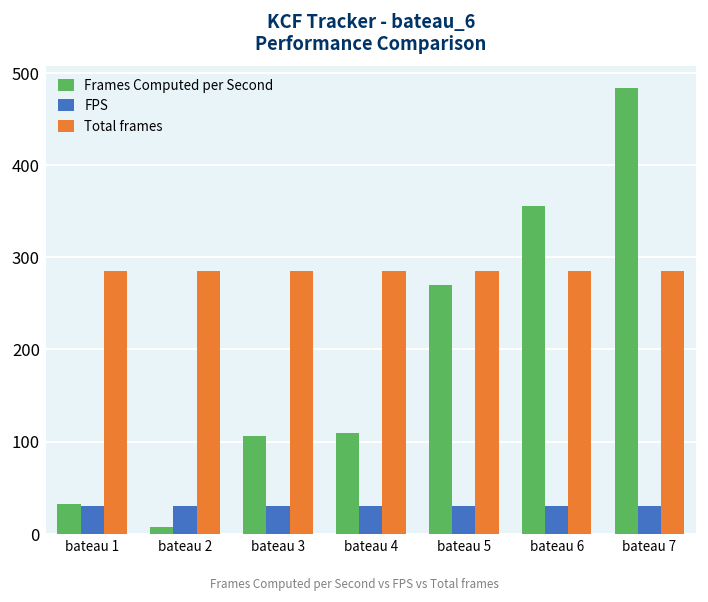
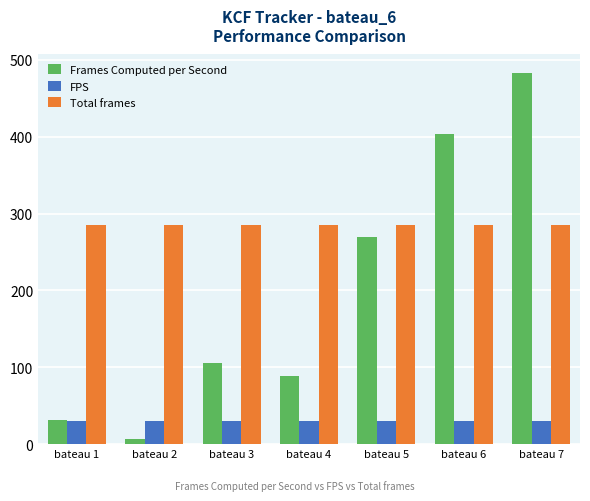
Frames Computed per Second, bateau 4: 110 -> 90
Frames Computed per Second, bateau 6: 360 -> 400
